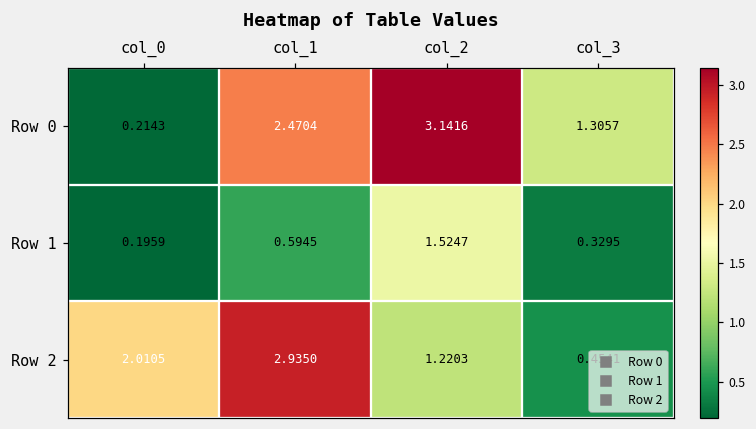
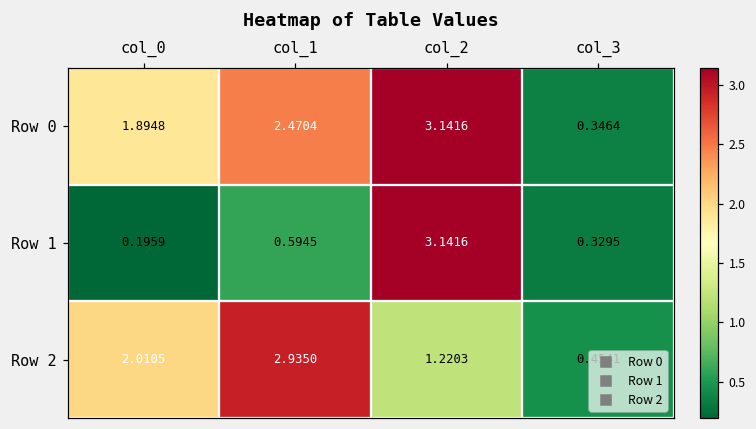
Row 0, col_0: 0.2143 -> 1.8948
Row 0, col_3: 1.3057 -> 0.3464
Row 1, col_2: 1.5247 -> 3.1416
